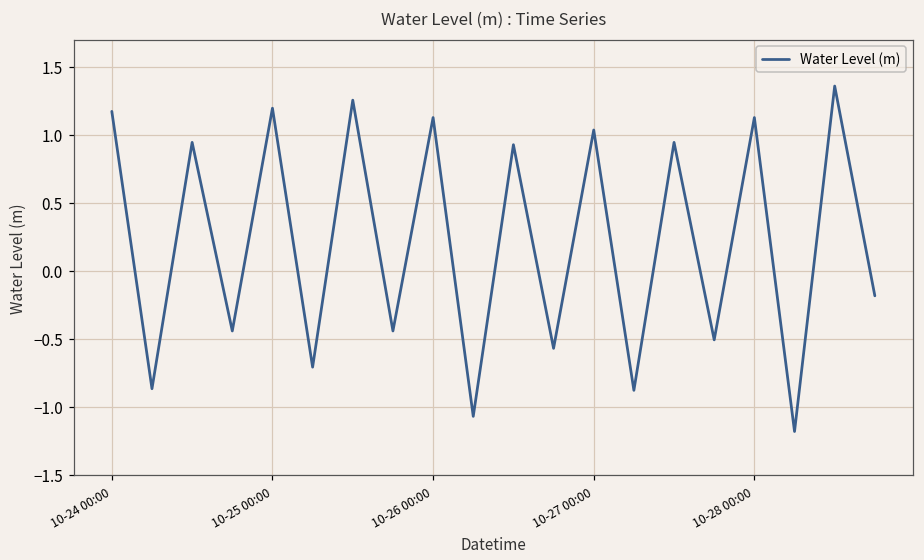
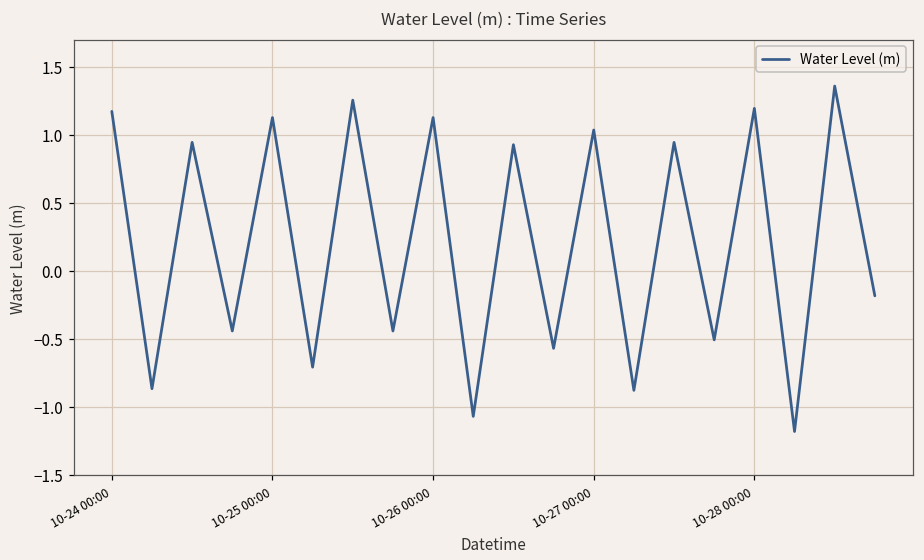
10-25 00:00: 1.20 -> 1.13
10-28 00:00: 1.13 -> 1.19
